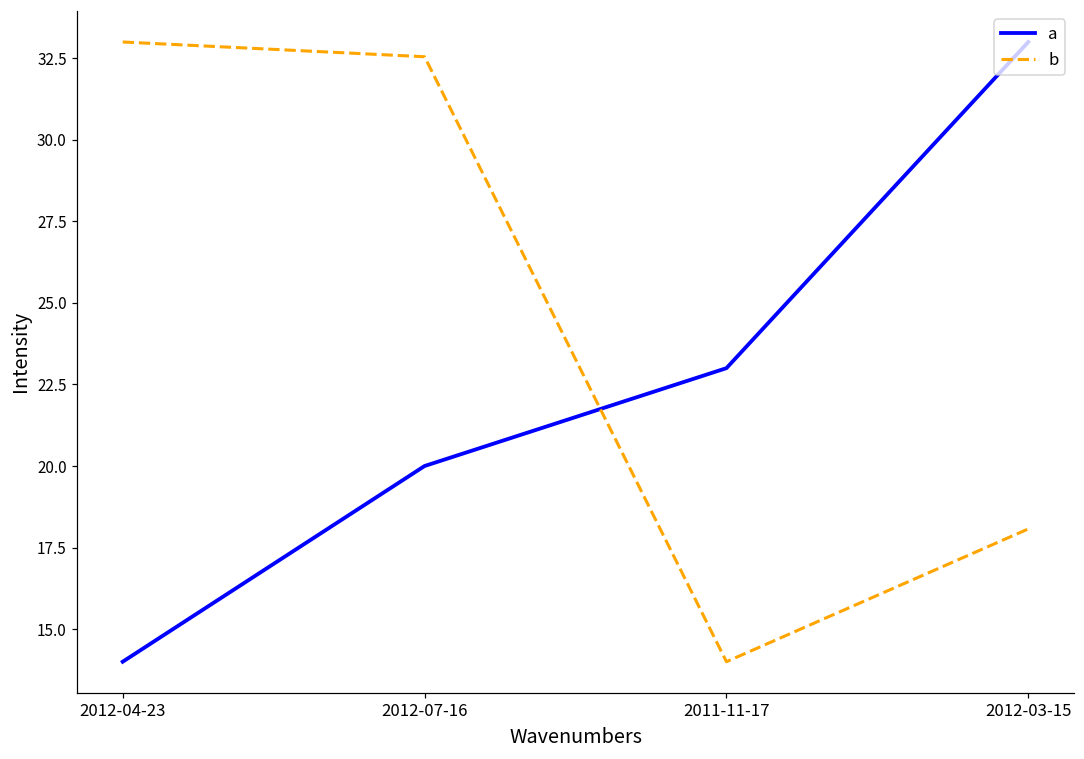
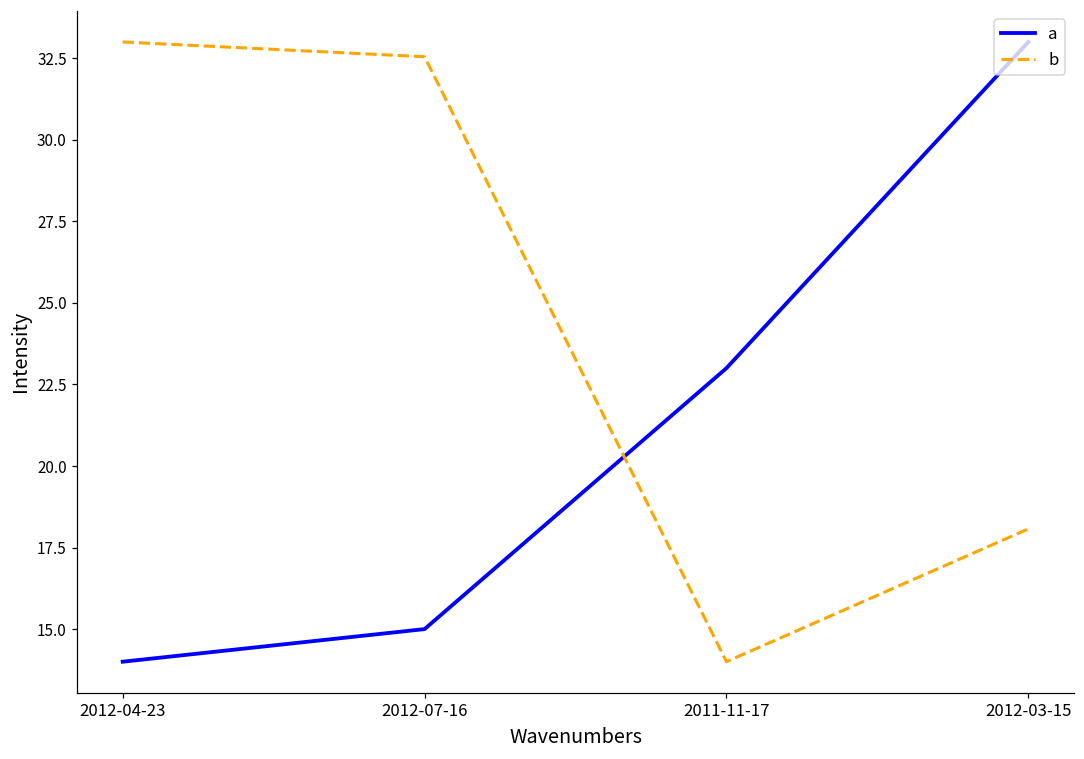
a, 2012-07-16: 20 -> 15
